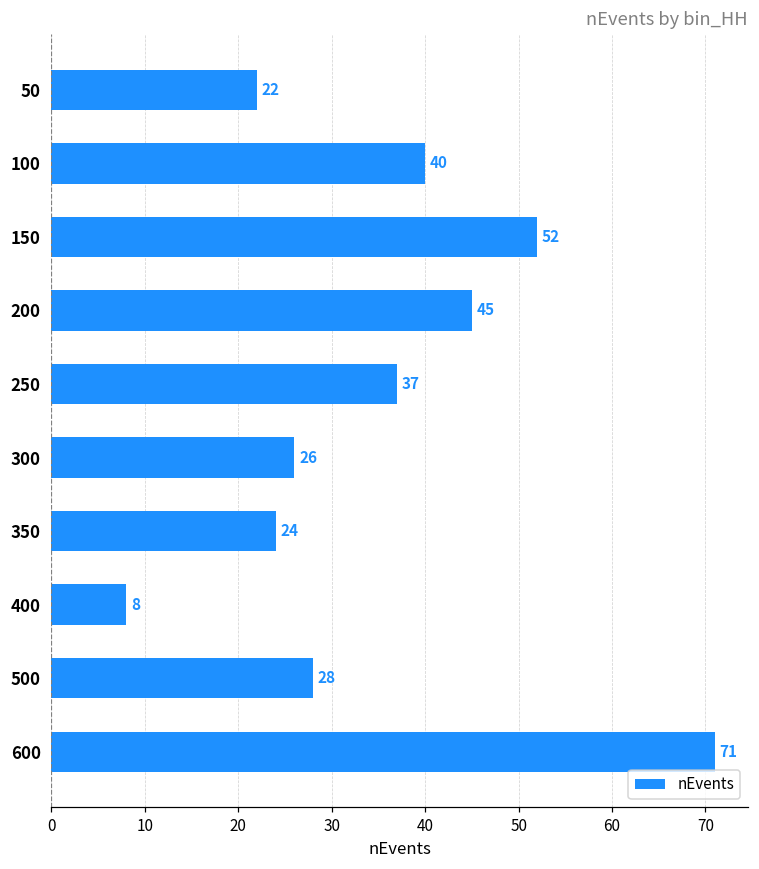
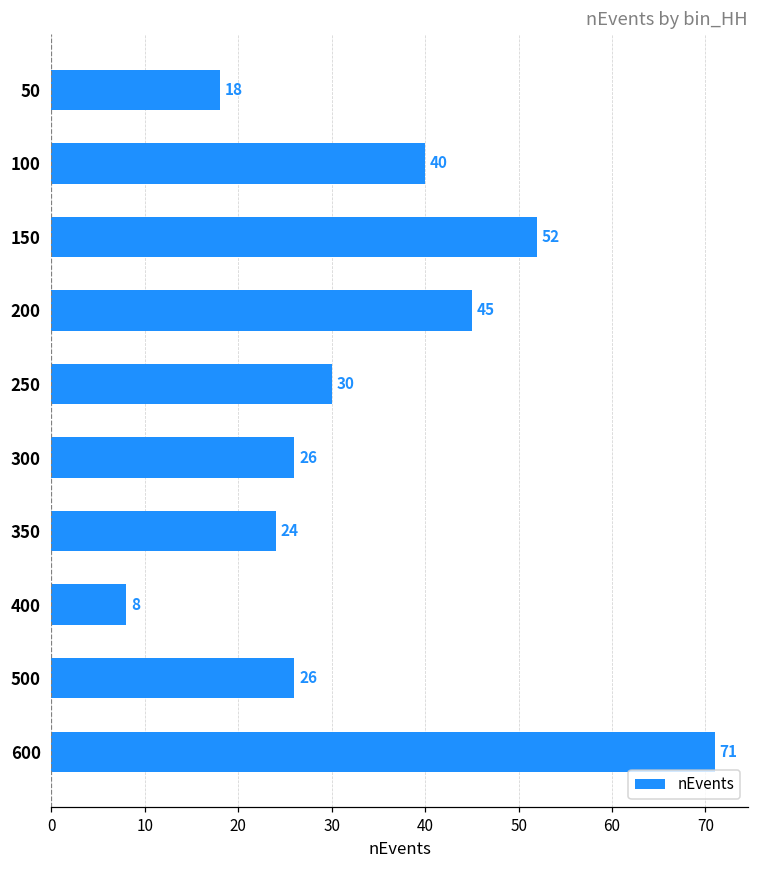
50: 22 -> 18
250: 37 -> 30
500: 28 -> 26
